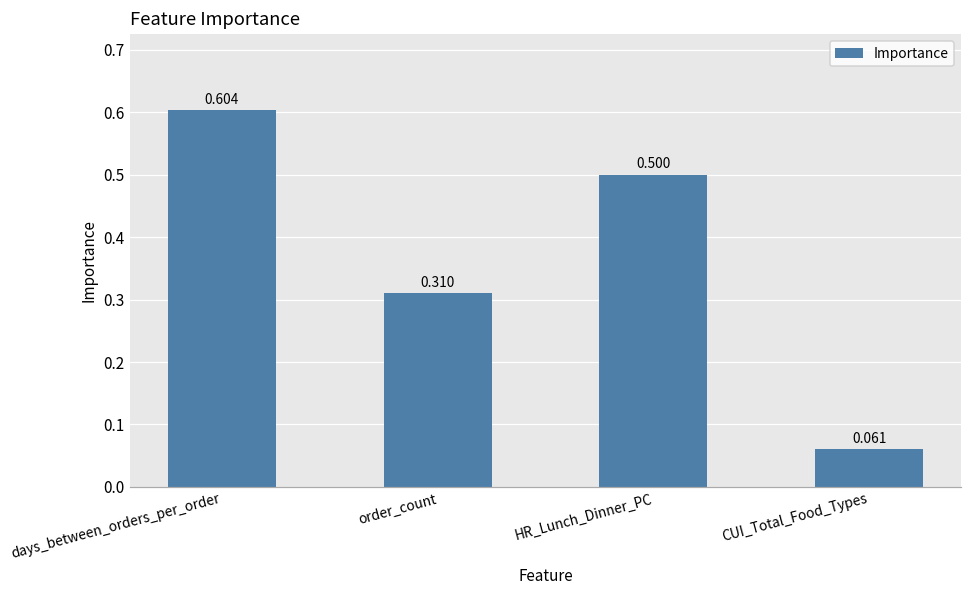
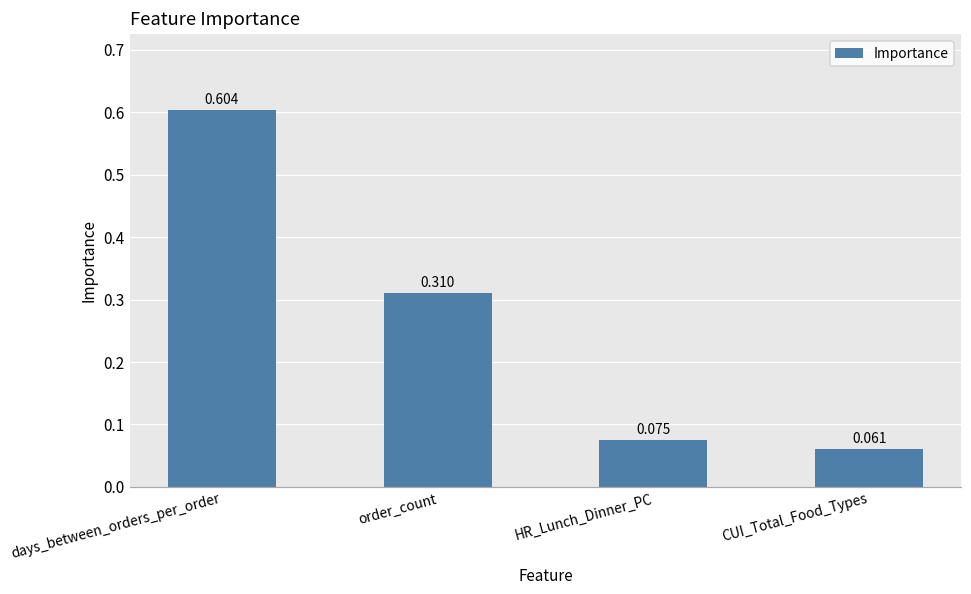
HR_Lunch_Dinner_PC: 0.500 -> 0.075
